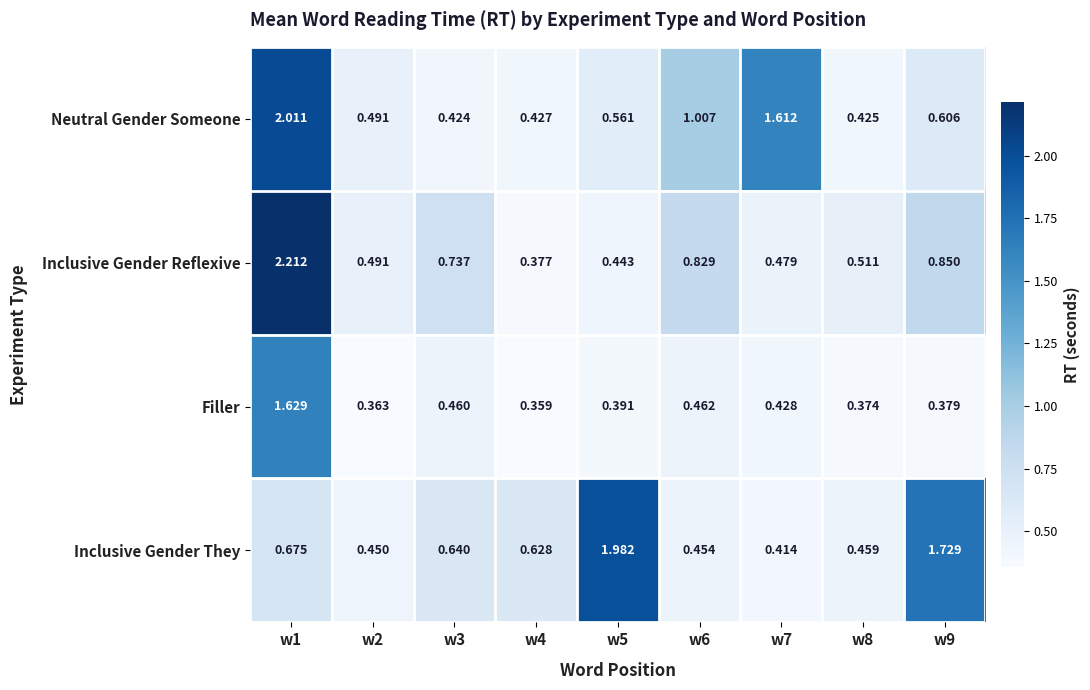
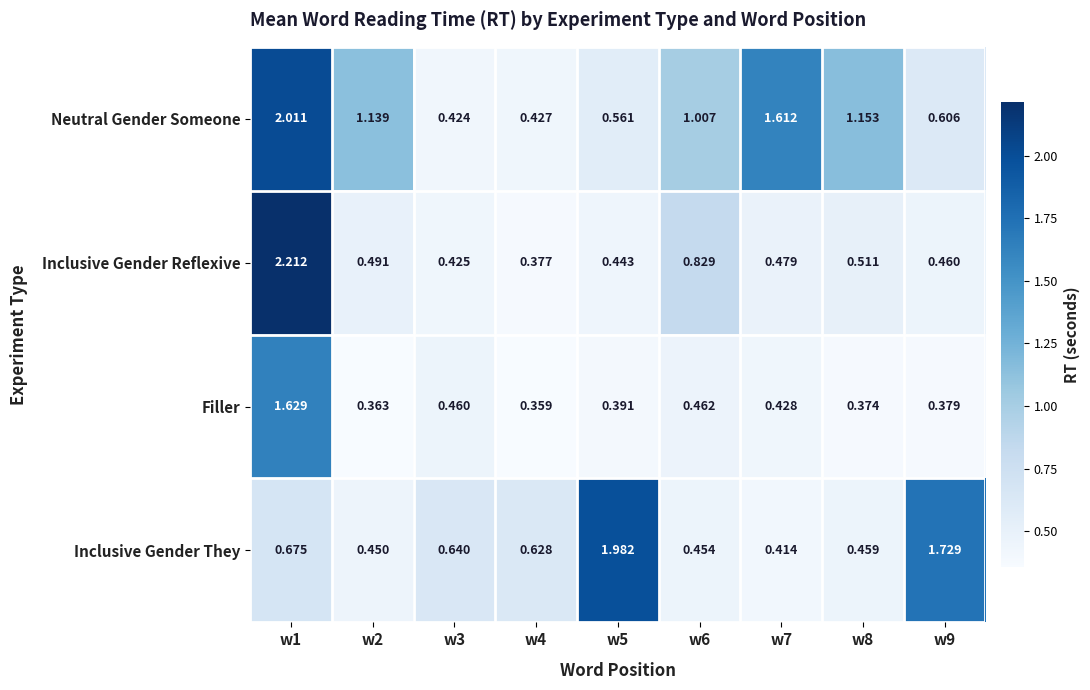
Neutral Gender Someone, w2: 0.491 -> 1.139
Neutral Gender Someone, w8: 0.425 -> 1.153
Inclusive Gender Reflexive, w3: 0.737 -> 0.425
Inclusive Gender Reflexive, w9: 0.850 -> 0.460
